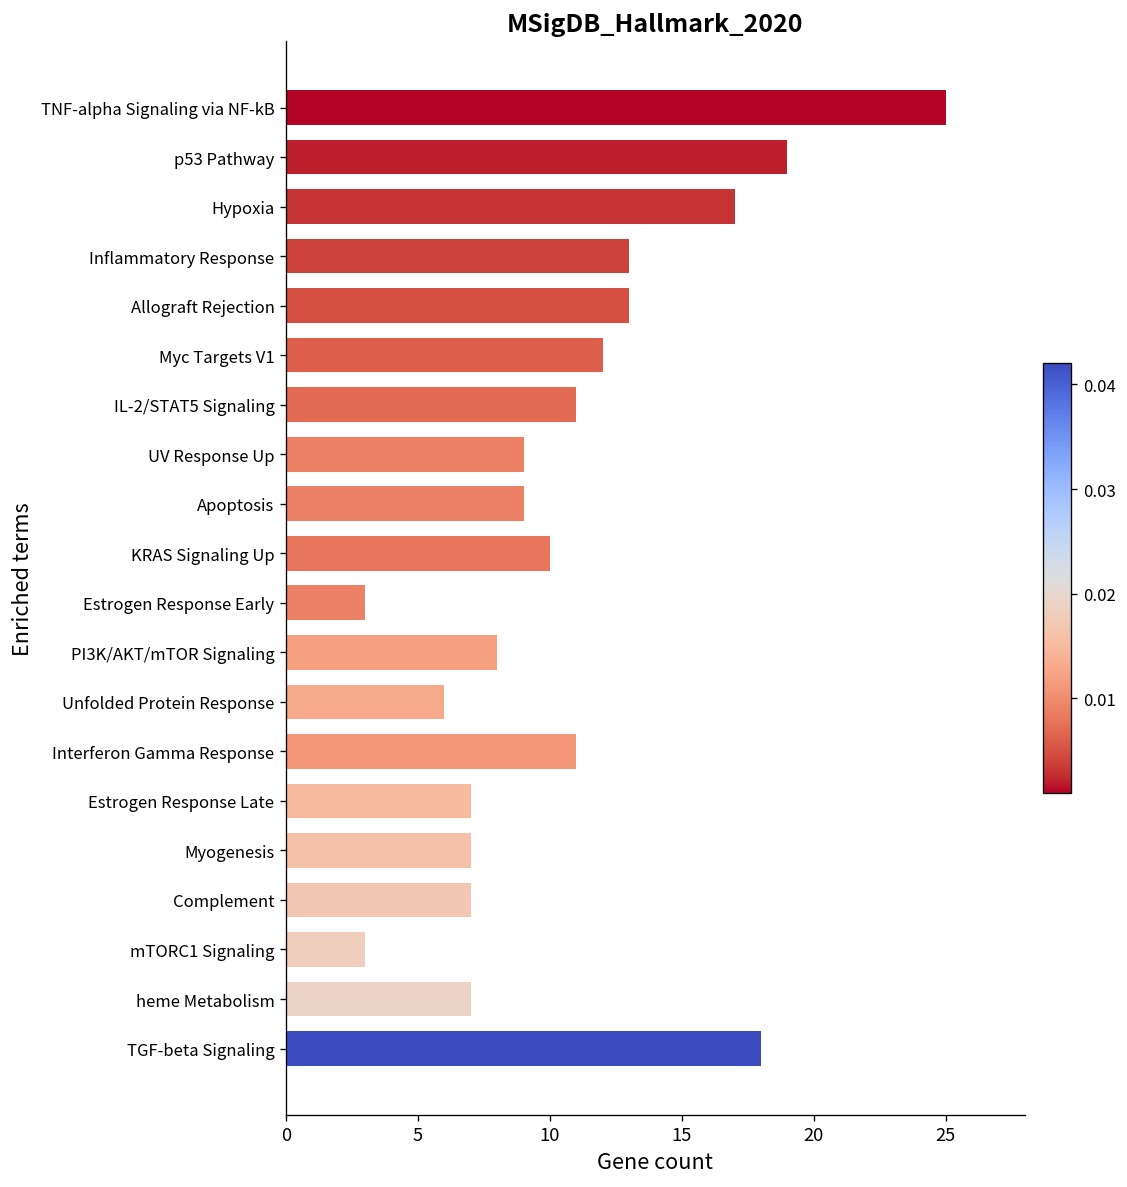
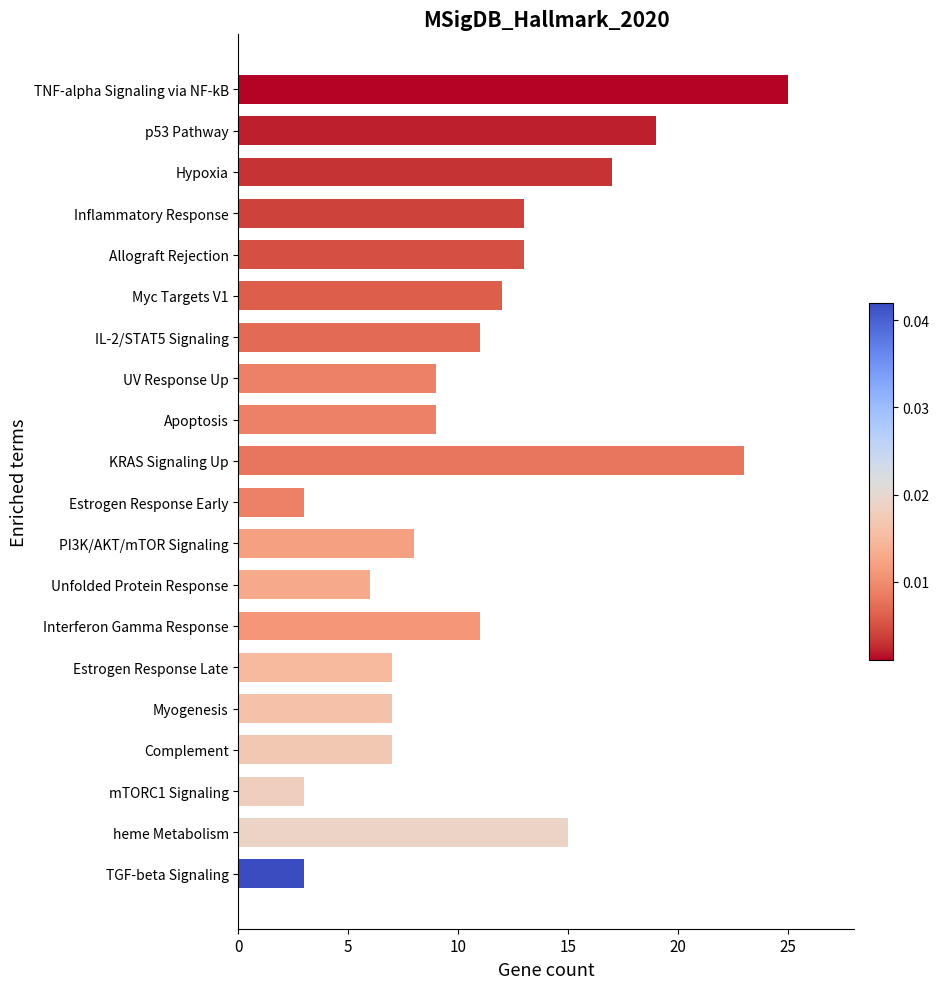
KRAS Signaling Up: 10 -> 23
heme Metabolism: 7 -> 15
TGF-beta Signaling: 18 -> 3
